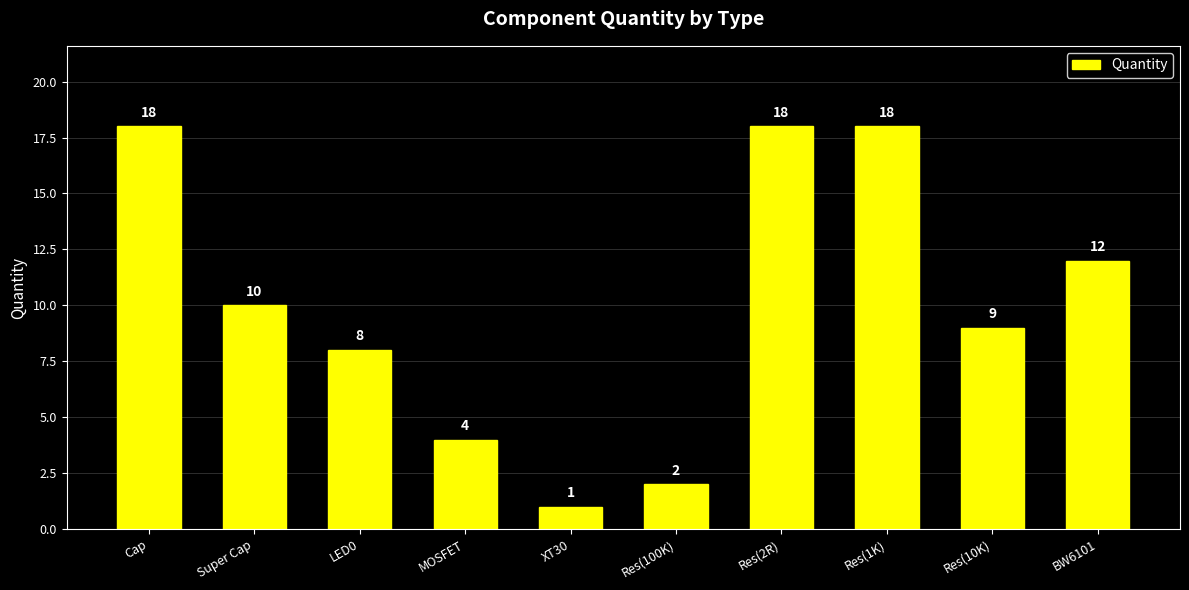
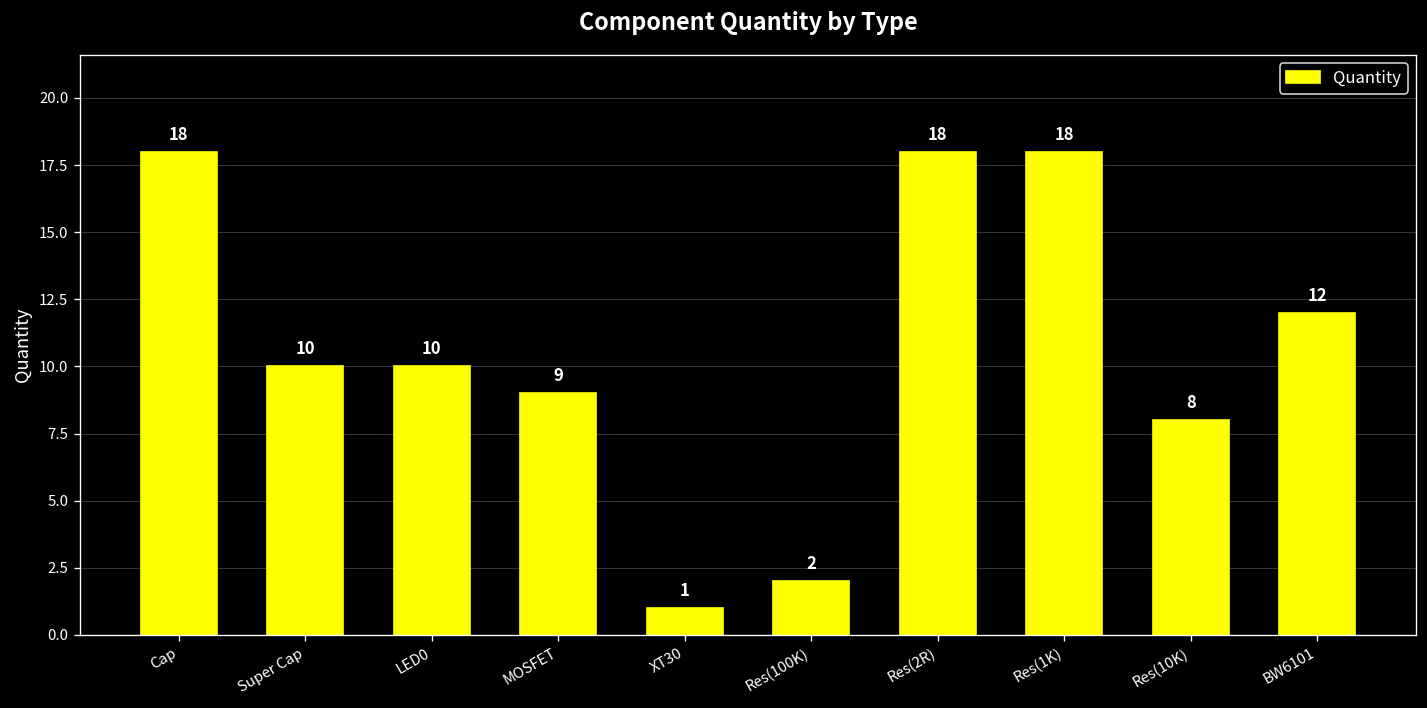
LED0: 8 -> 10
MOSFET: 4 -> 9
Res(10K): 9 -> 8
